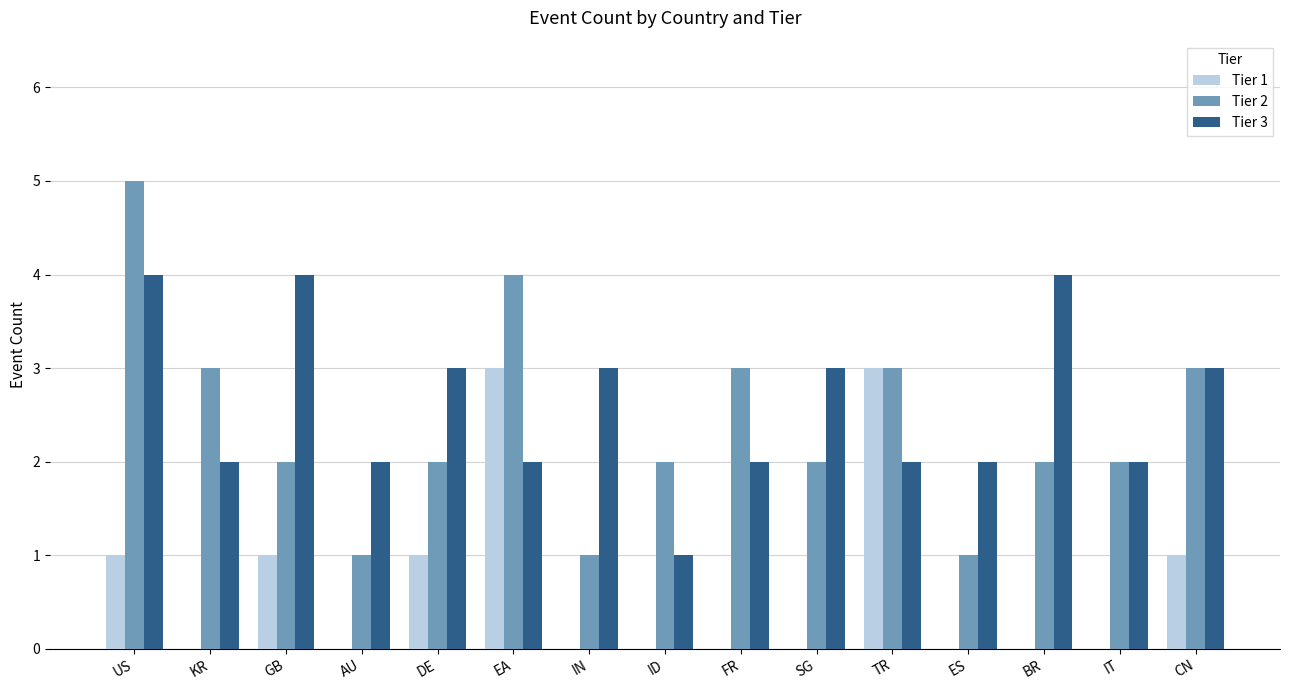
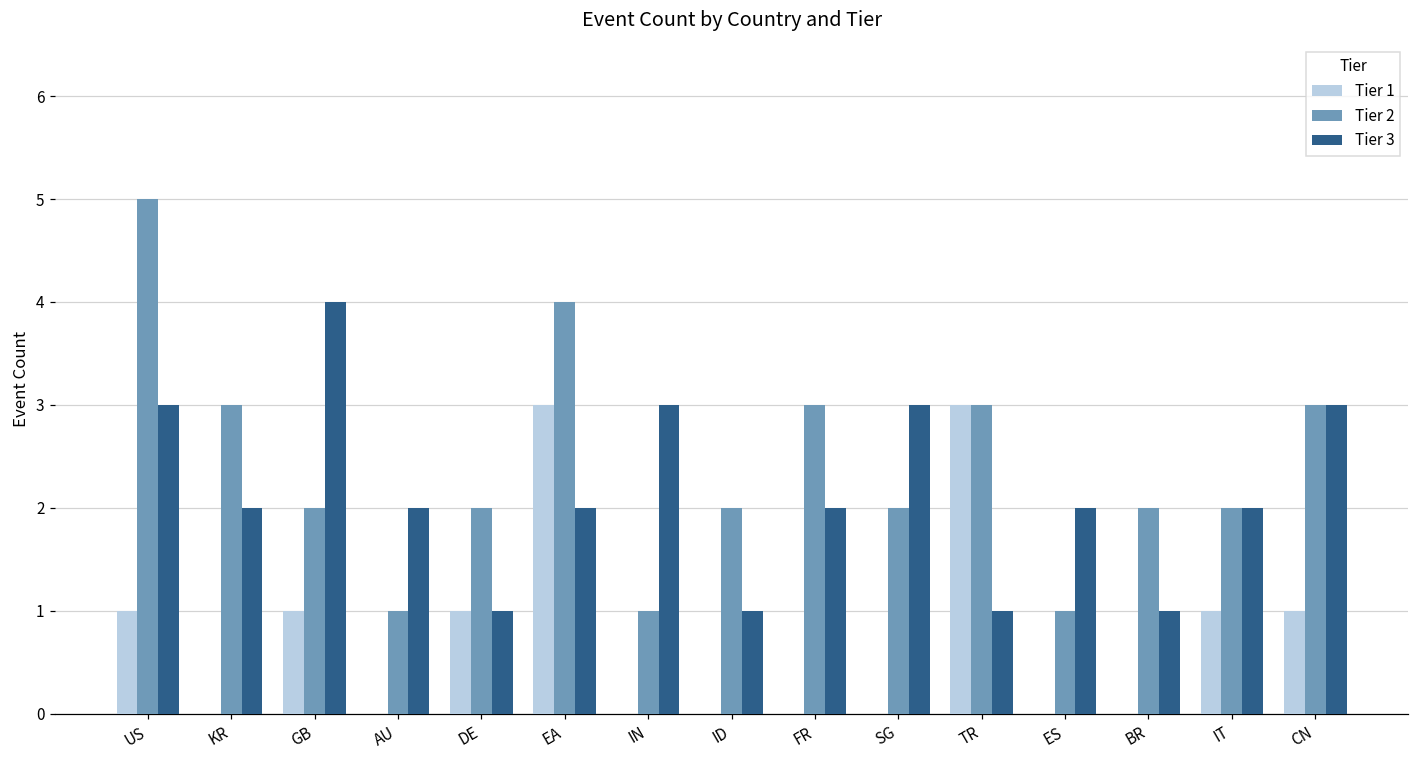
Tier 3, US: 4 -> 3
Tier 3, DE: 3 -> 1
Tier 3, TR: 2 -> 1
Tier 3, BR: 4 -> 1
Tier 1, IT: 0 -> 1
